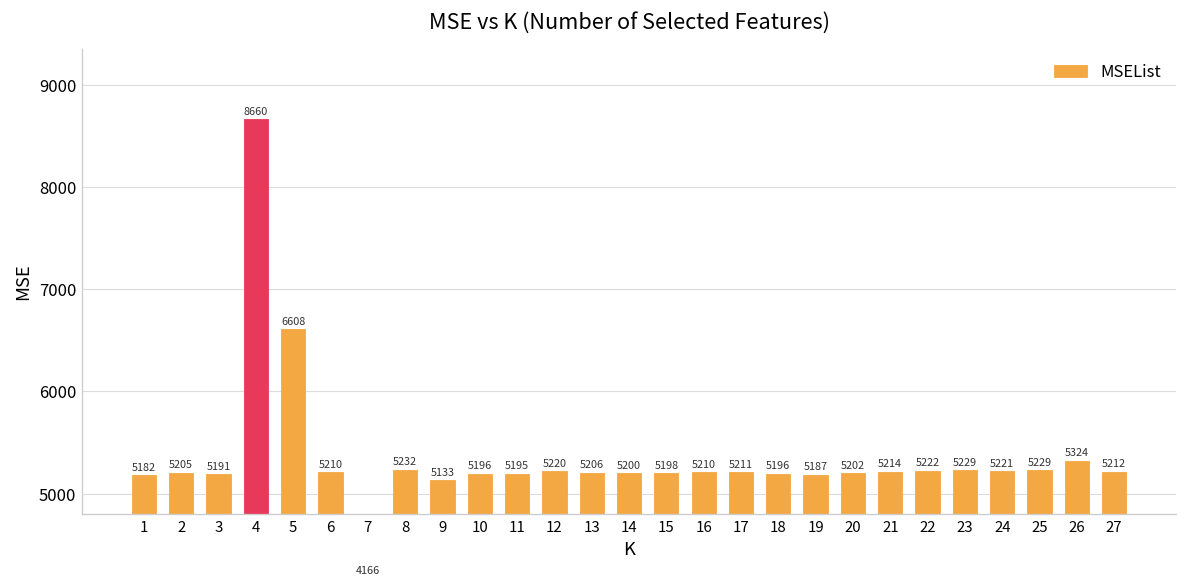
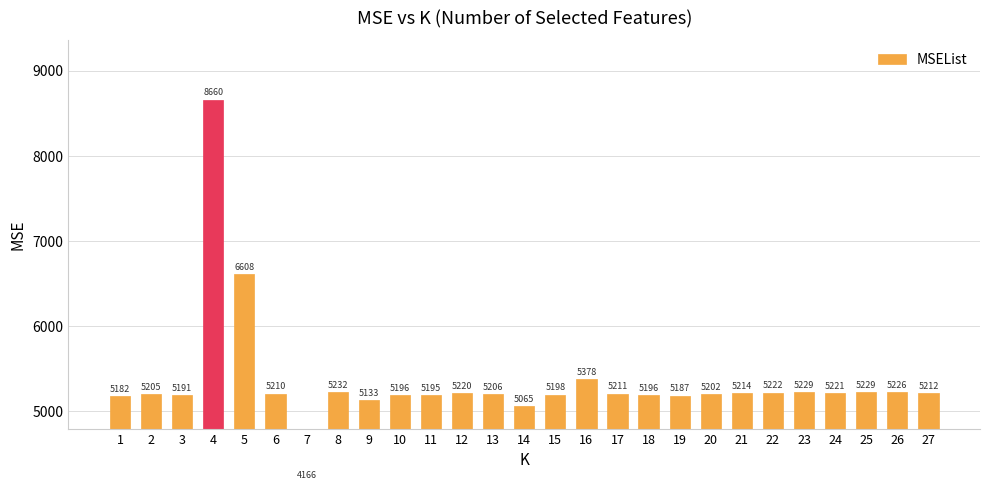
14: 5200 -> 5065
16: 5210 -> 5378
26: 5324 -> 5226
